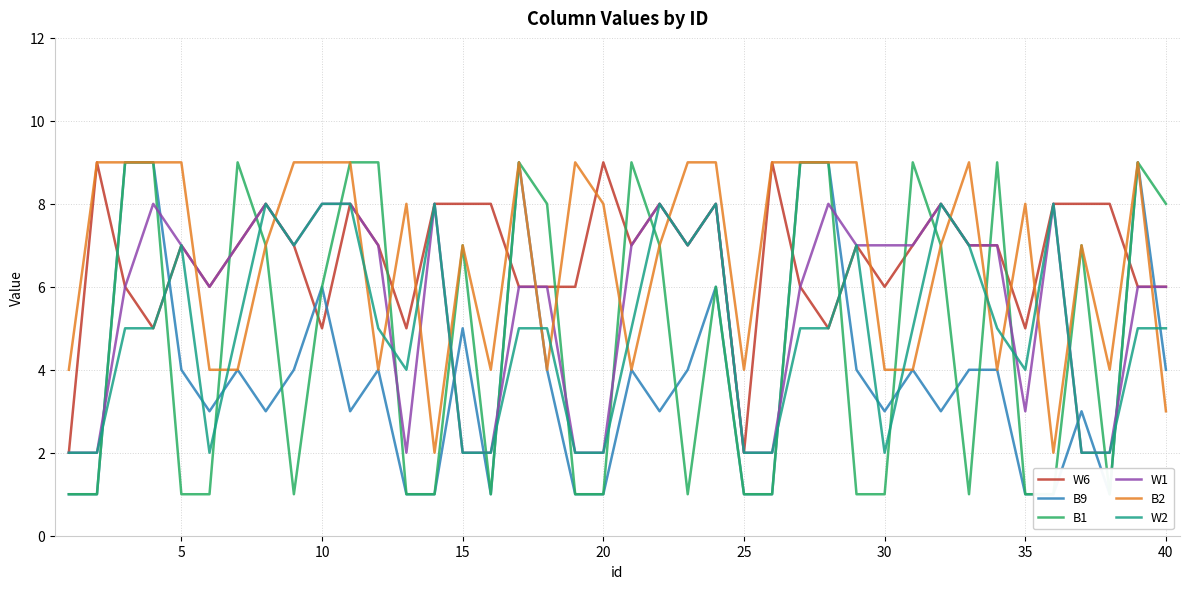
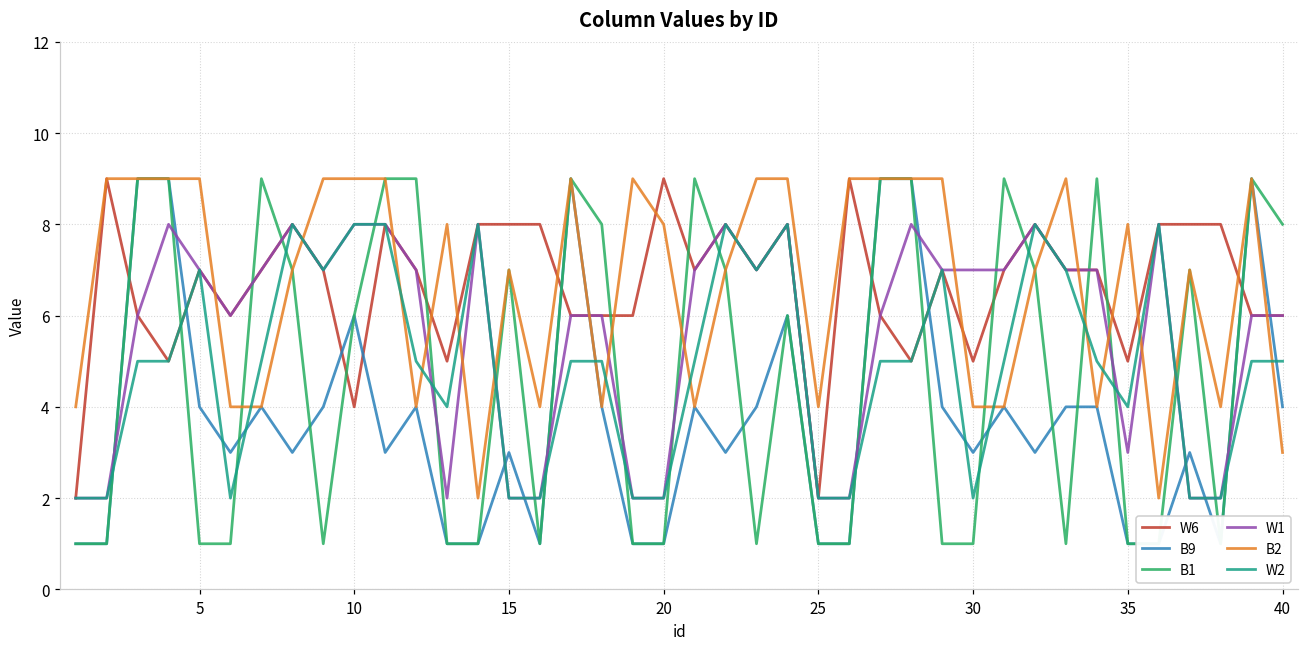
W6, 10: 5 -> 4
B9, 15: 5 -> 3
W6, 30: 6 -> 5
